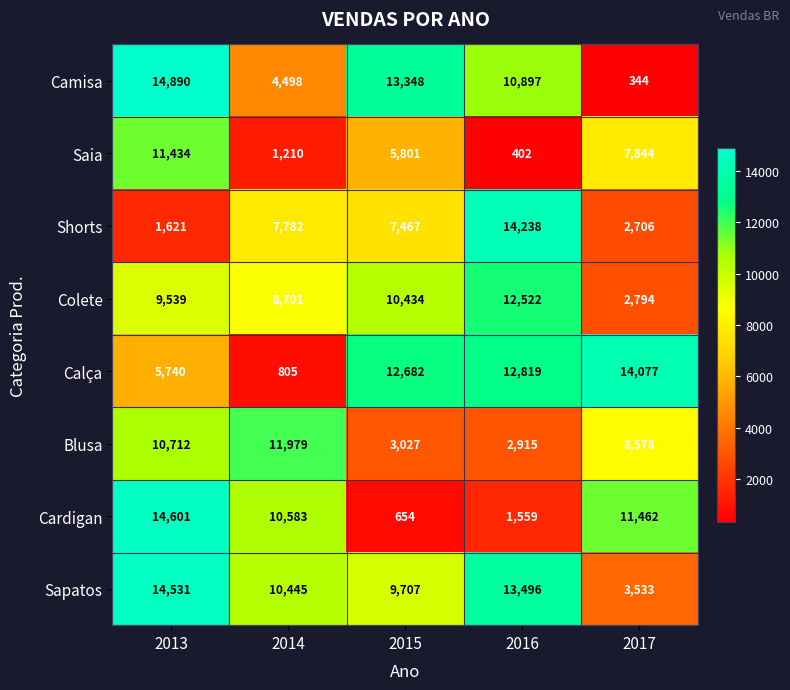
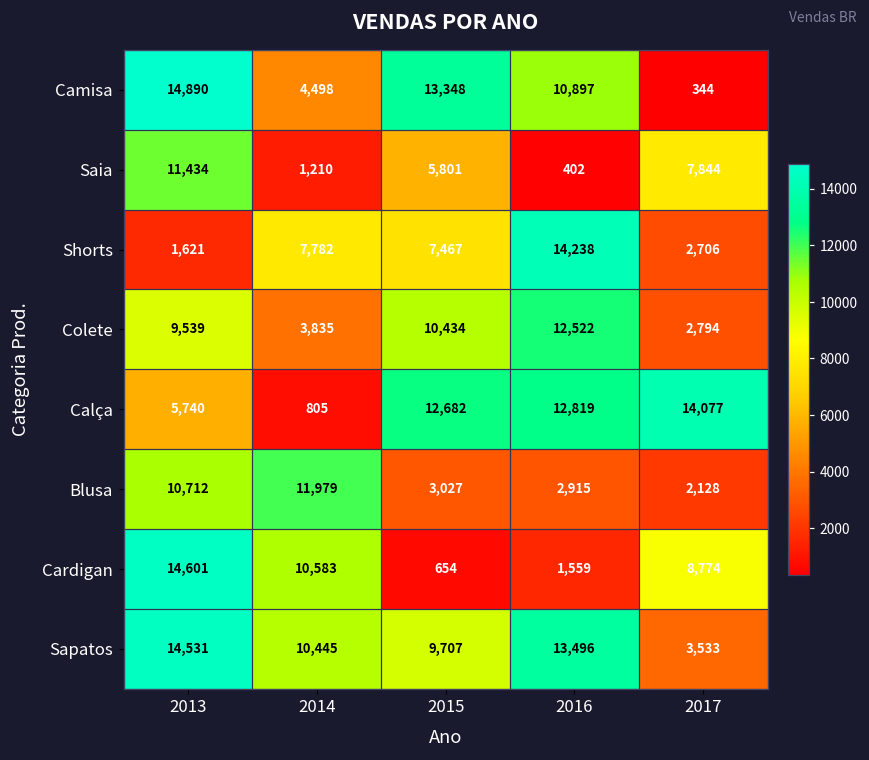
Colete, 2014: 8,701 -> 3,835
Blusa, 2017: 8,578 -> 2,128
Cardigan, 2017: 11,462 -> 8,774
